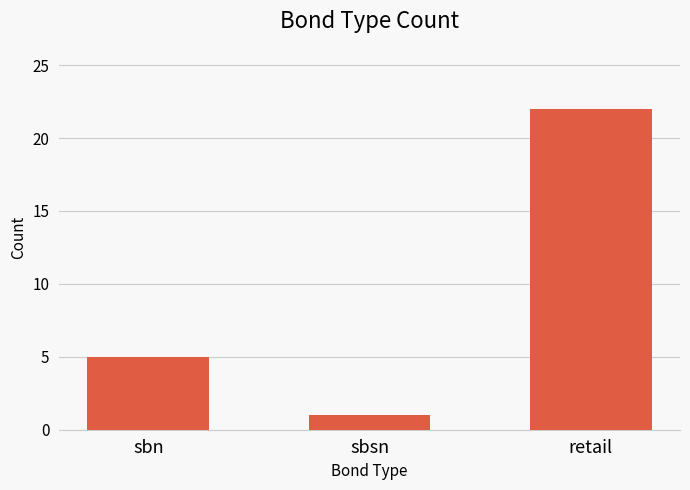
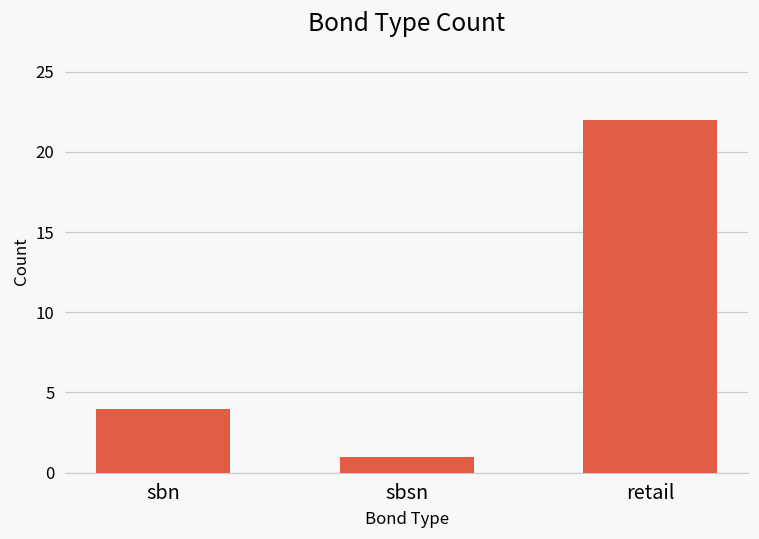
sbn: 5 -> 4
